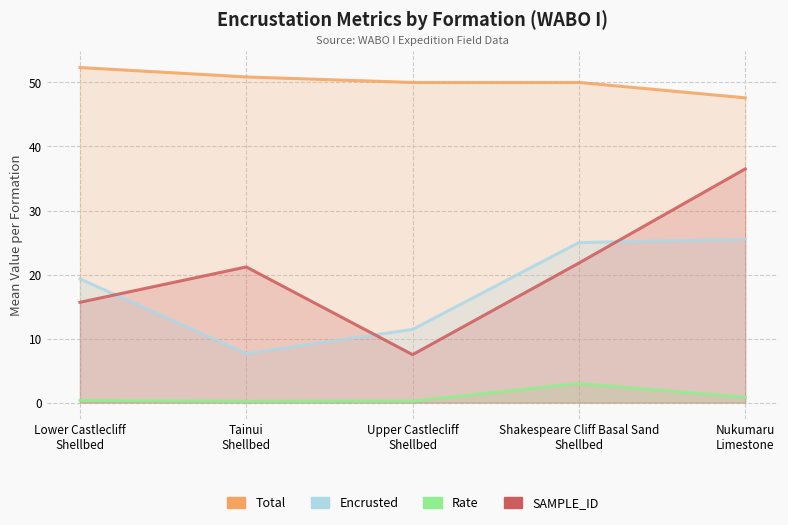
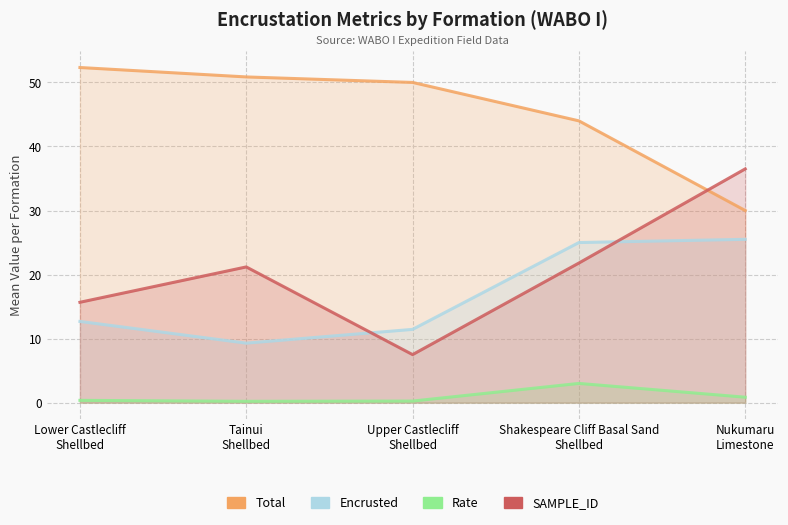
Encrusted, Lower Castlecliff Shellbed: 19 -> 13
Encrusted, Tainui Shellbed: 8 -> 9
Total, Shakespeare Cliff Basal Sand Shellbed: 50 -> 44
Total, Nukumaru Limestone: 48 -> 30
